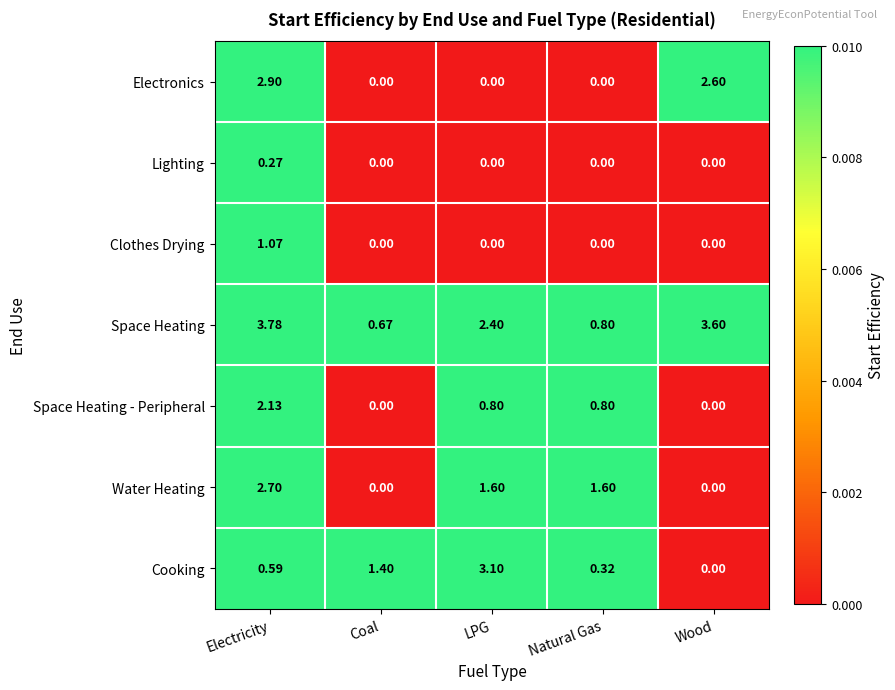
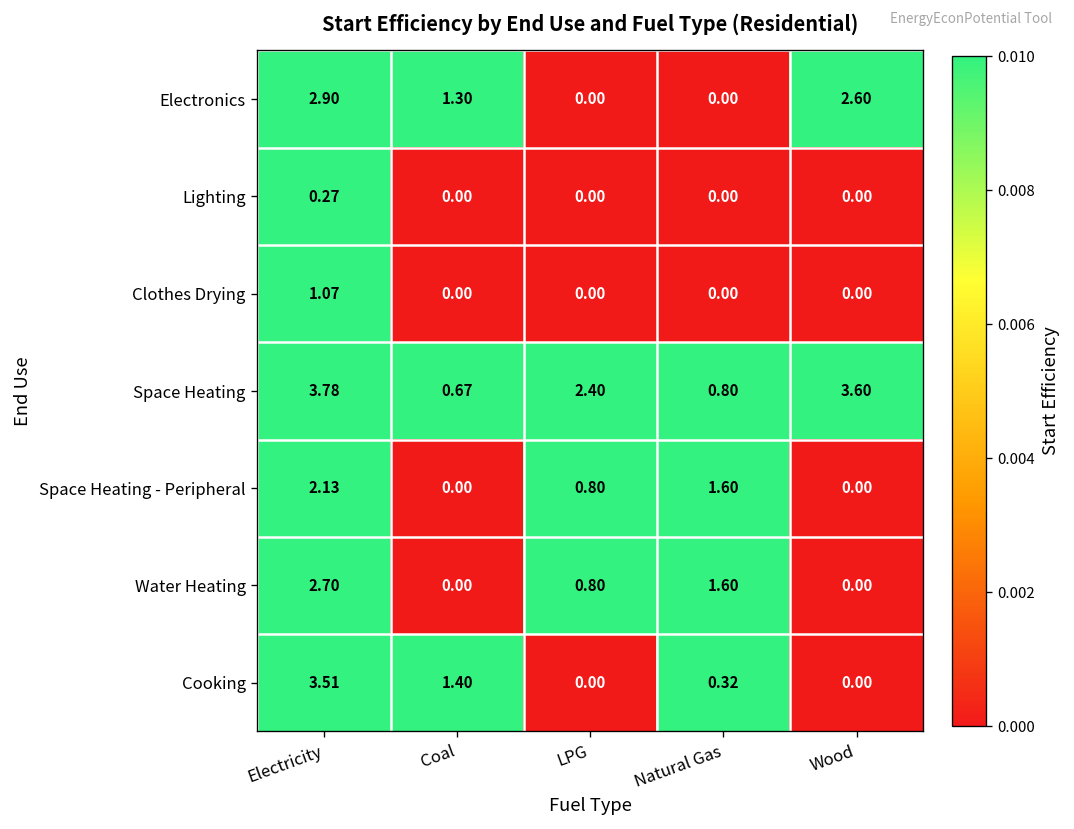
Electronics, Coal: 0.00 -> 1.30
Space Heating - Peripheral, Natural Gas: 0.80 -> 1.60
Water Heating, LPG: 1.60 -> 0.80
Cooking, Electricity: 0.59 -> 3.51
Cooking, LPG: 3.10 -> 0.00
